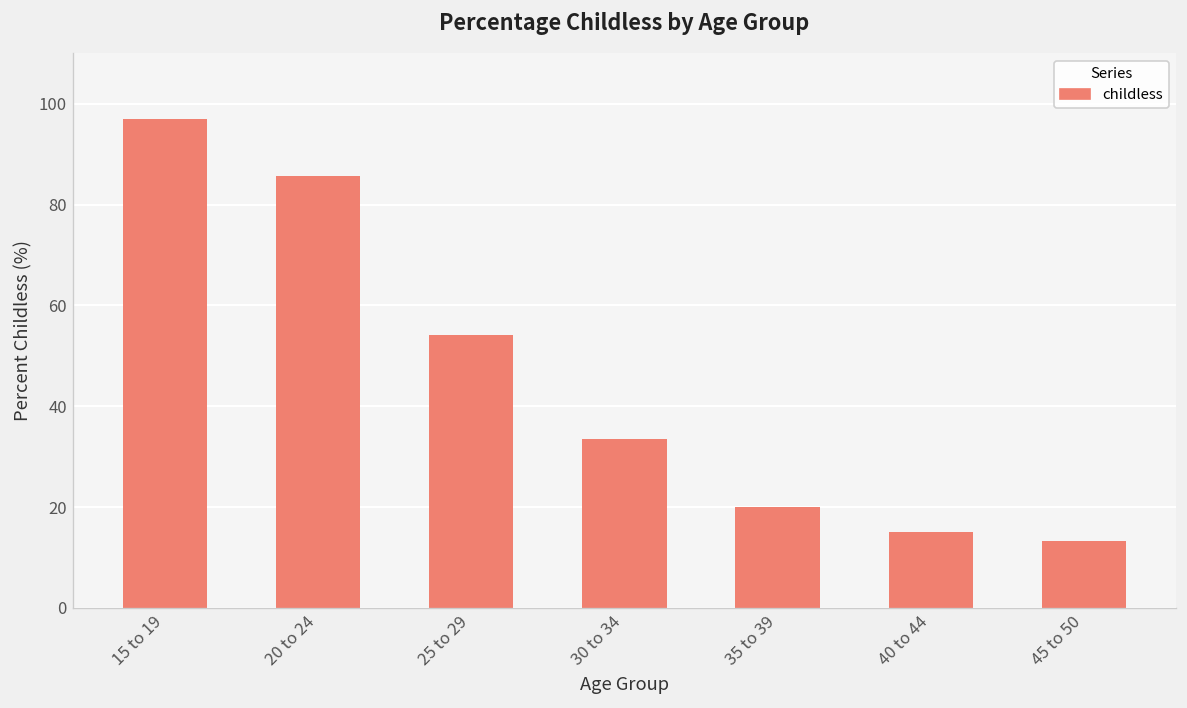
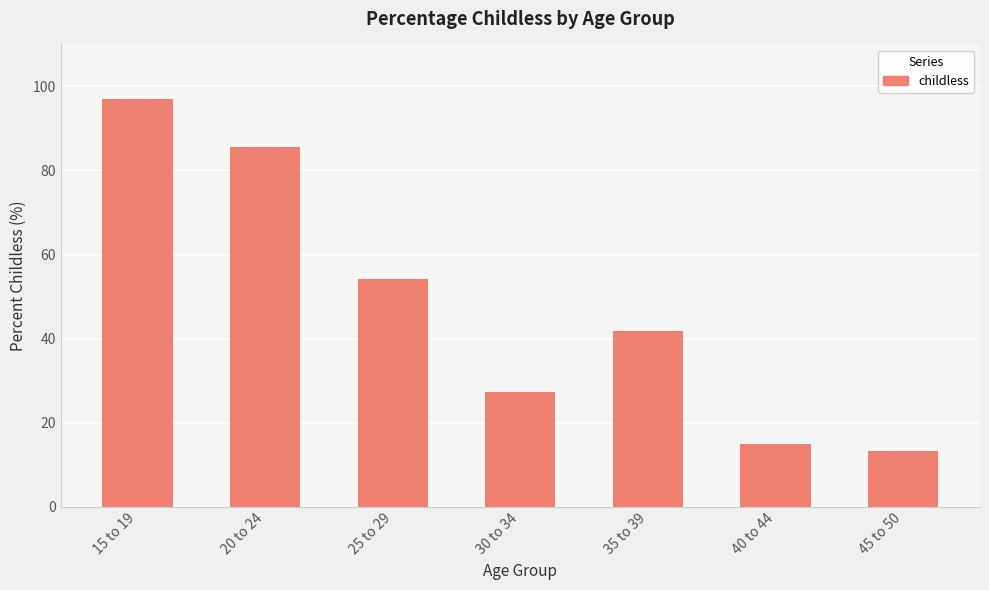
30 to 34: 34 -> 27
35 to 39: 20 -> 42
